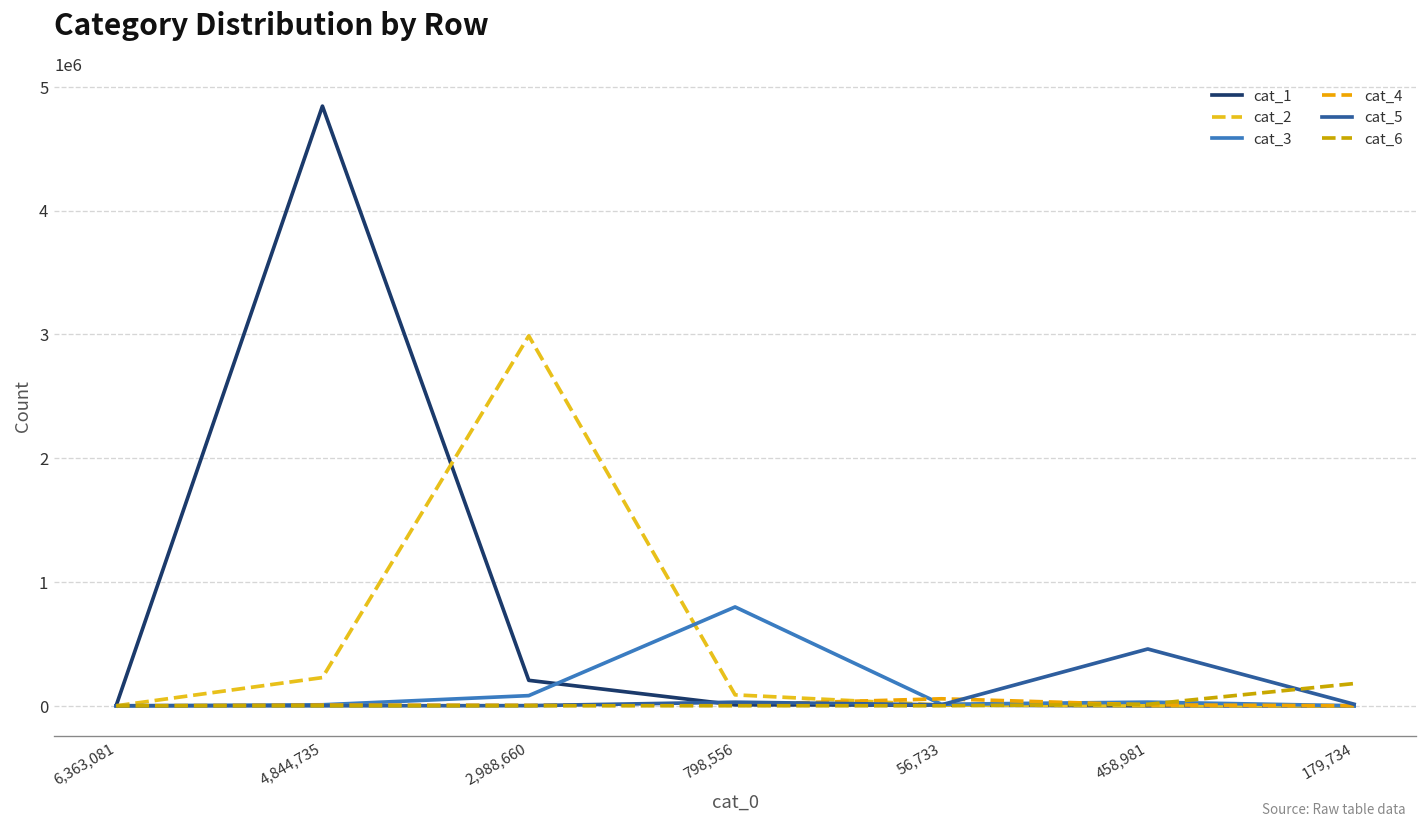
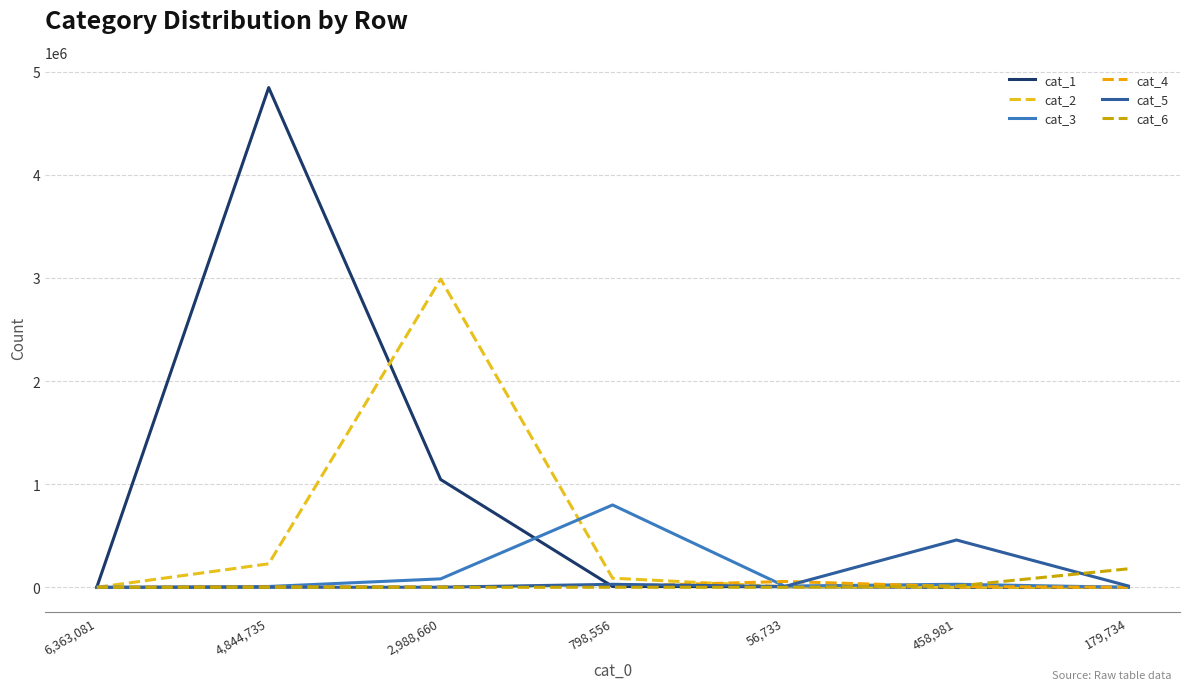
cat_1, 2,988,660: 210000 -> 1050000
